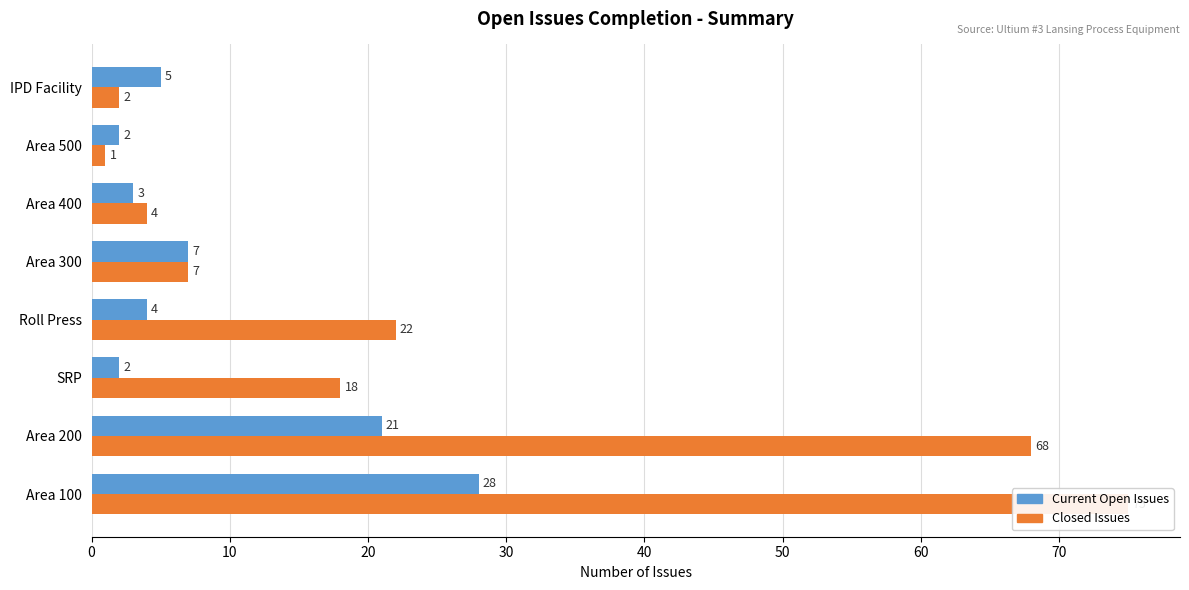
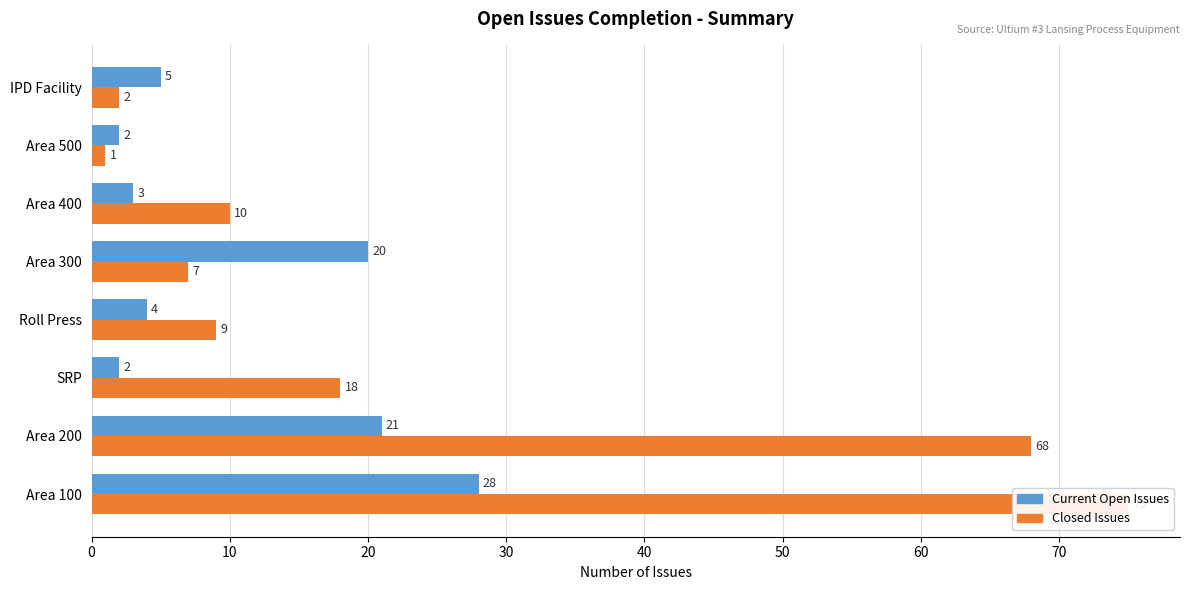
Closed Issues, Area 400: 4 -> 10
Current Open Issues, Area 300: 7 -> 20
Closed Issues, Roll Press: 22 -> 9
